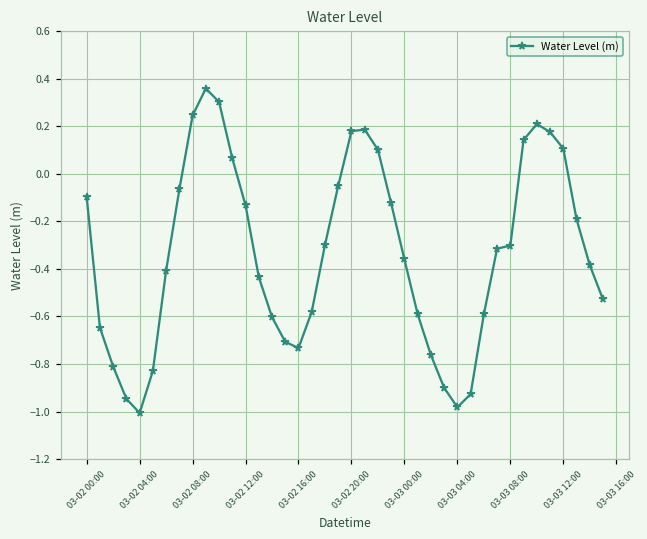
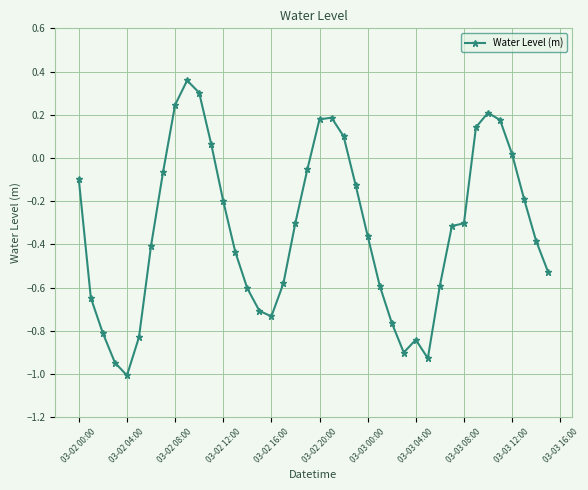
03-02 12:00: -0.13 -> -0.20
03-03 04:00: -0.98 -> -0.84
03-03 12:00: 0.11 -> 0.02
